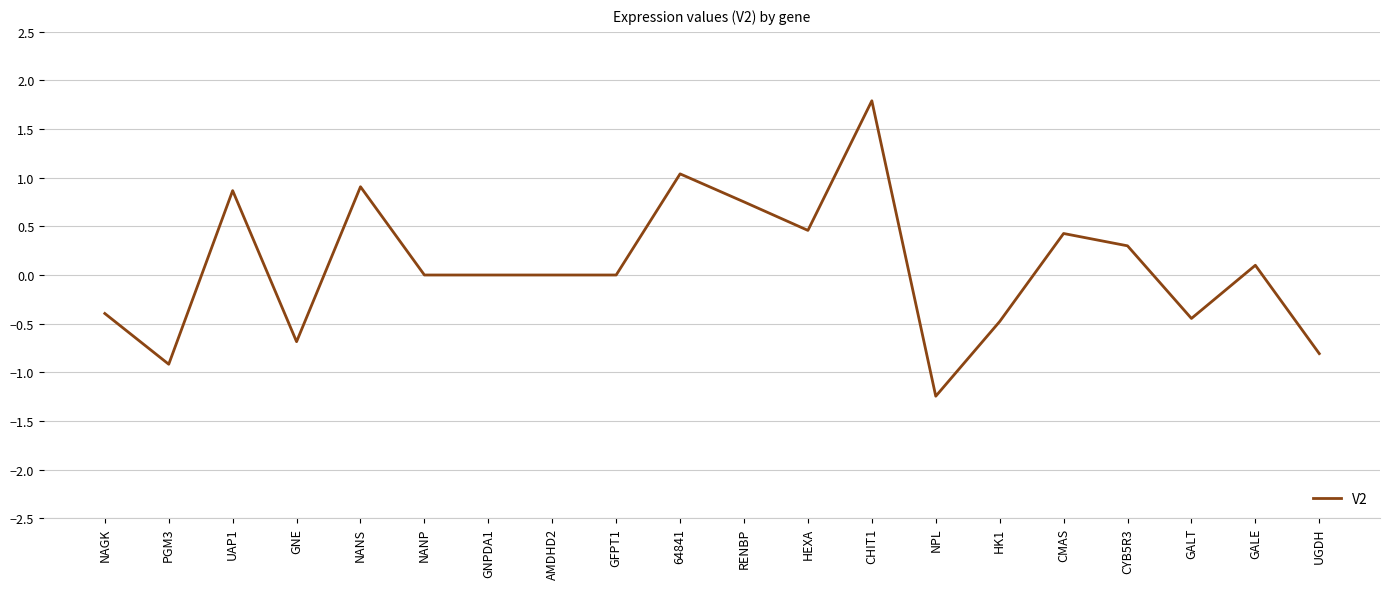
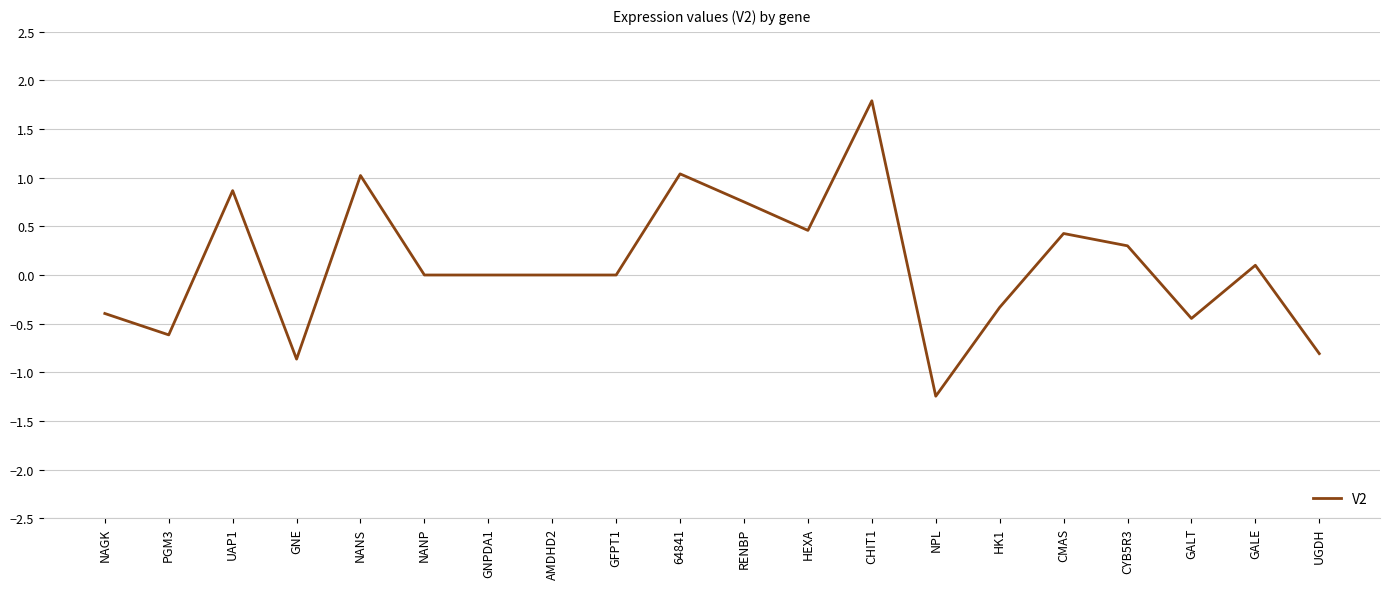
PGM3: -0.9 -> -0.6
GNE: -0.7 -> -0.9
NANS: 0.9 -> 1.0
HK1: -0.5 -> -0.3
